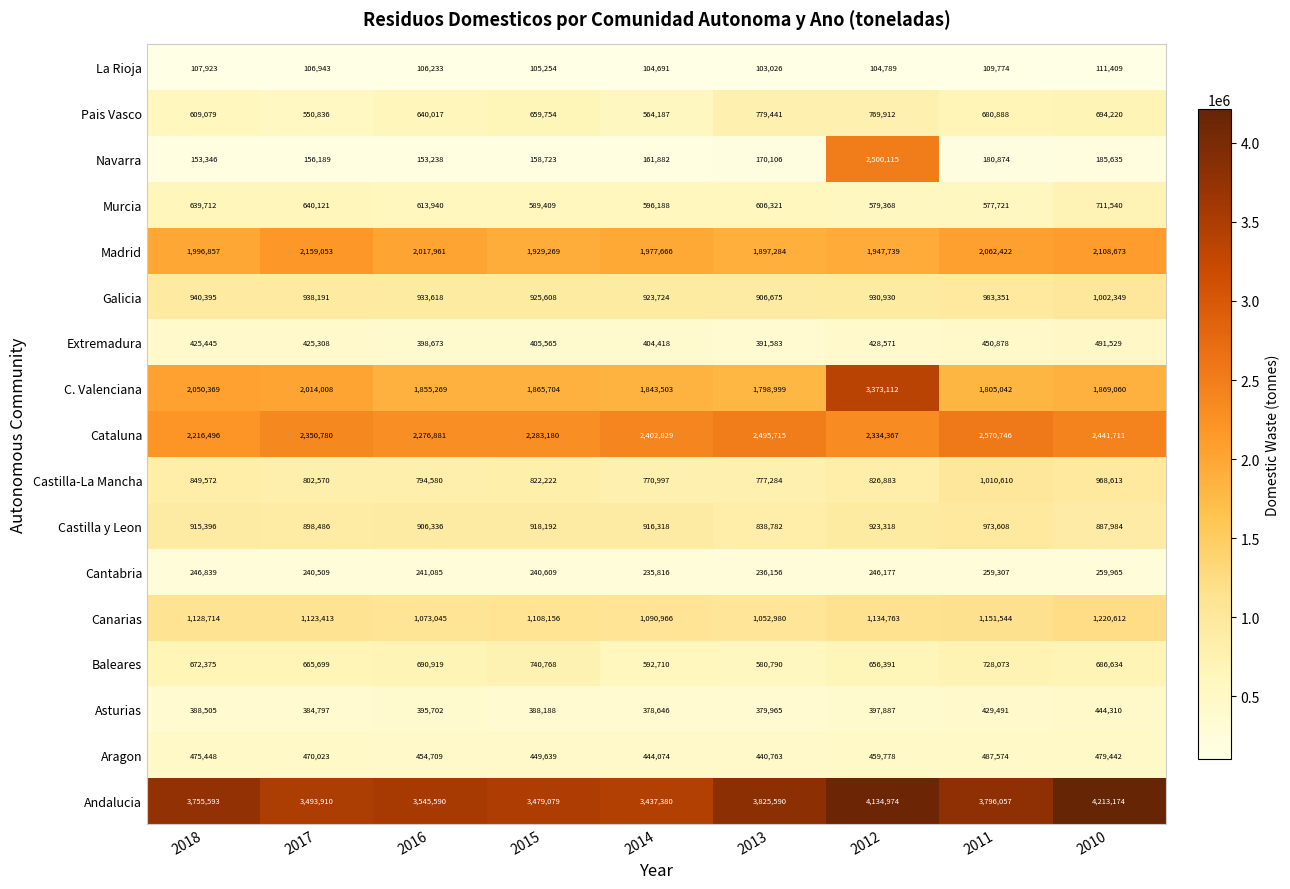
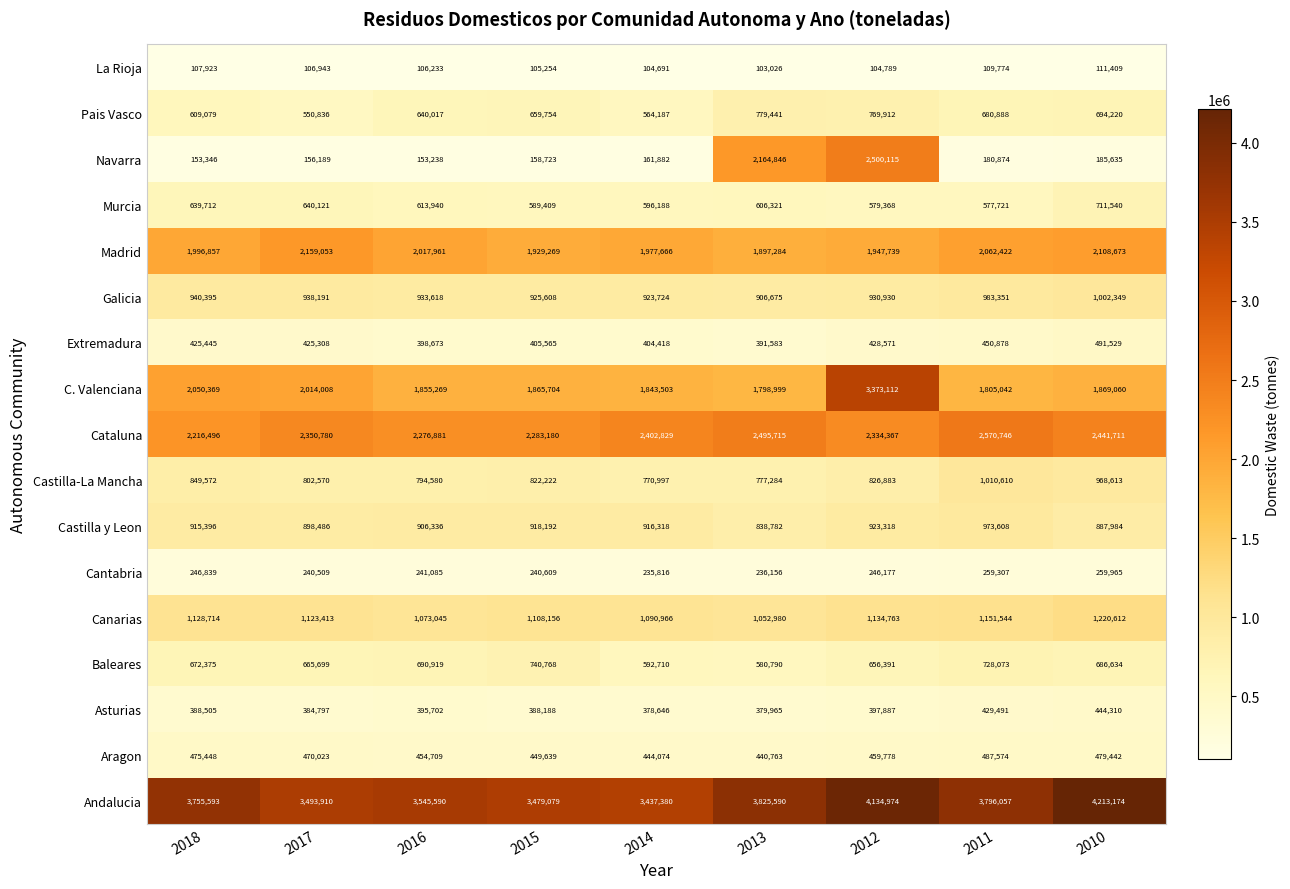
Navarra, 2013: 170,106 -> 2,164,846
